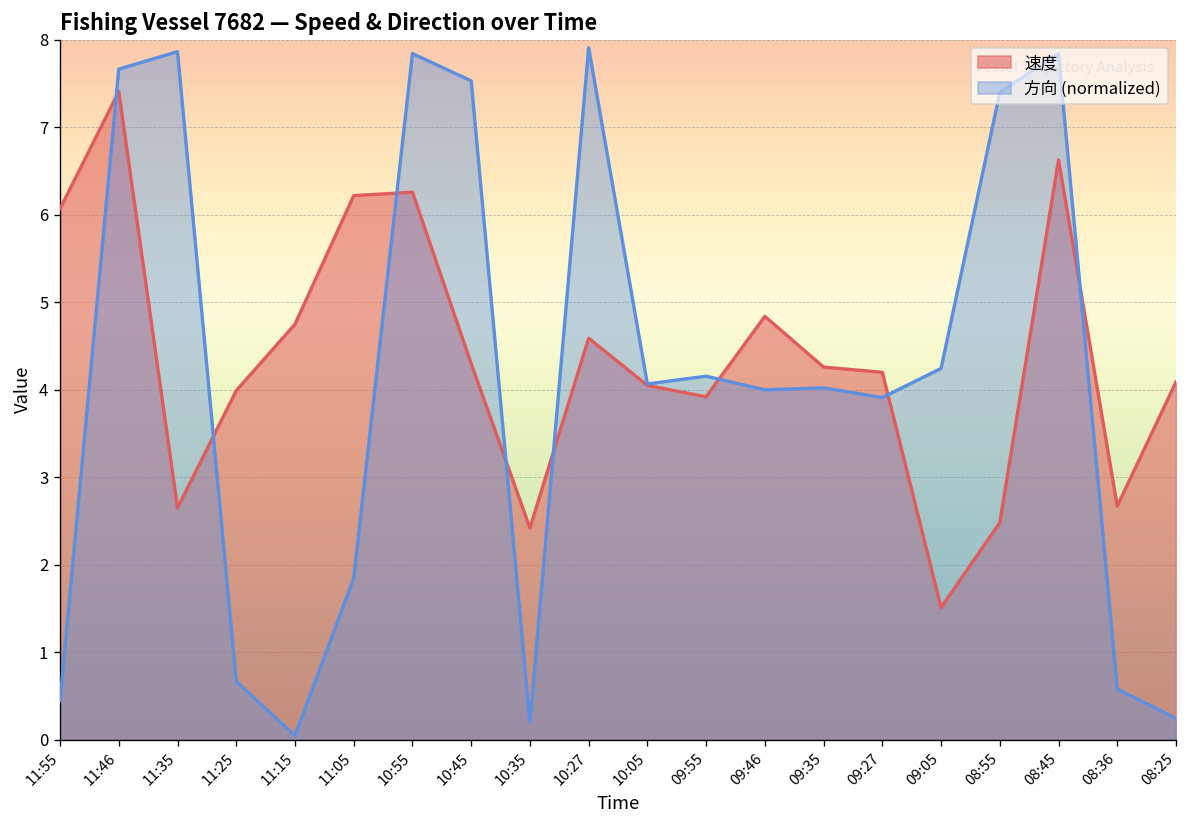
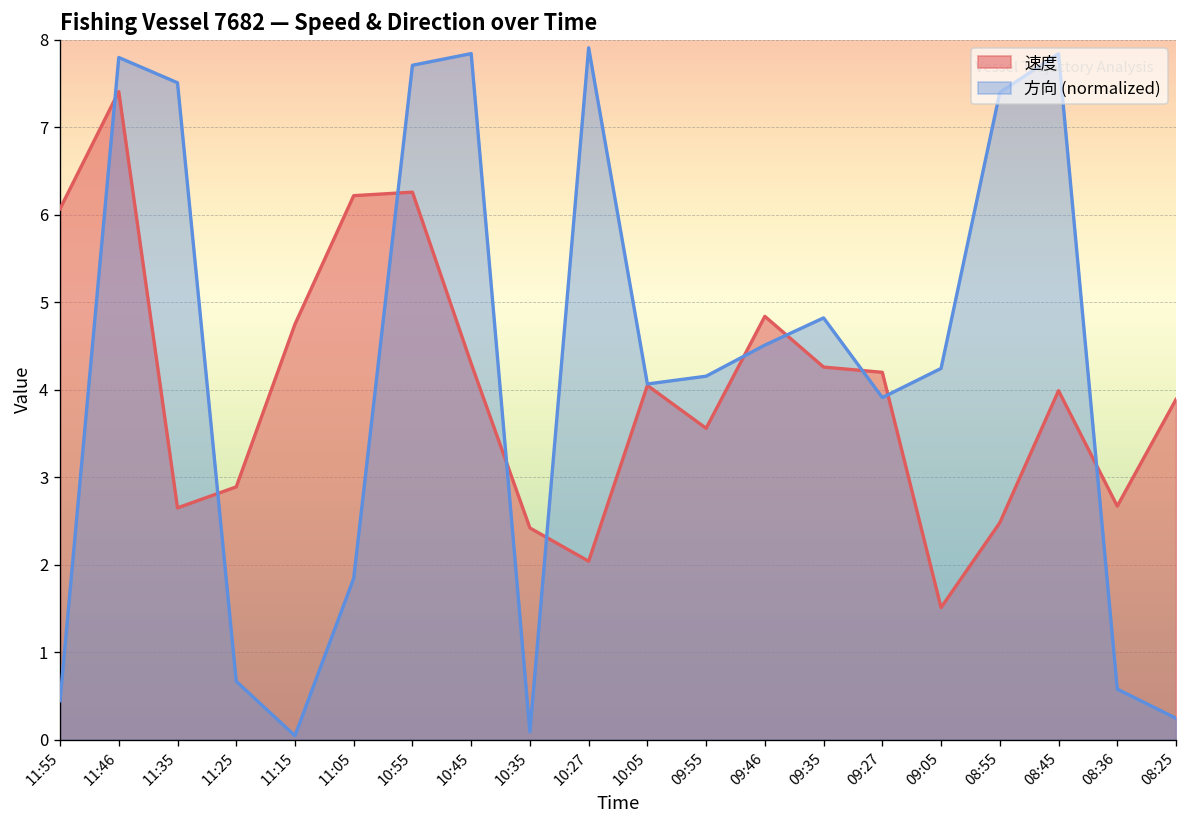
方向 (normalized), 11:46: 7.7 -> 7.8
方向 (normalized), 11:35: 7.9 -> 7.5
速度, 11:25: 4.0 -> 2.9
方向 (normalized), 10:55: 7.8 -> 7.7
方向 (normalized), 10:45: 7.5 -> 7.8
方向 (normalized), 10:35: 0.2 -> 0.1
速度, 10:27: 4.6 -> 2.0
速度, 09:55: 3.9 -> 3.6
方向 (normalized), 09:46: 4.0 -> 4.5
方向 (normalized), 09:35: 4.0 -> 4.8
速度, 08:45: 6.6 -> 4.0
速度, 08:25: 4.1 -> 3.9
